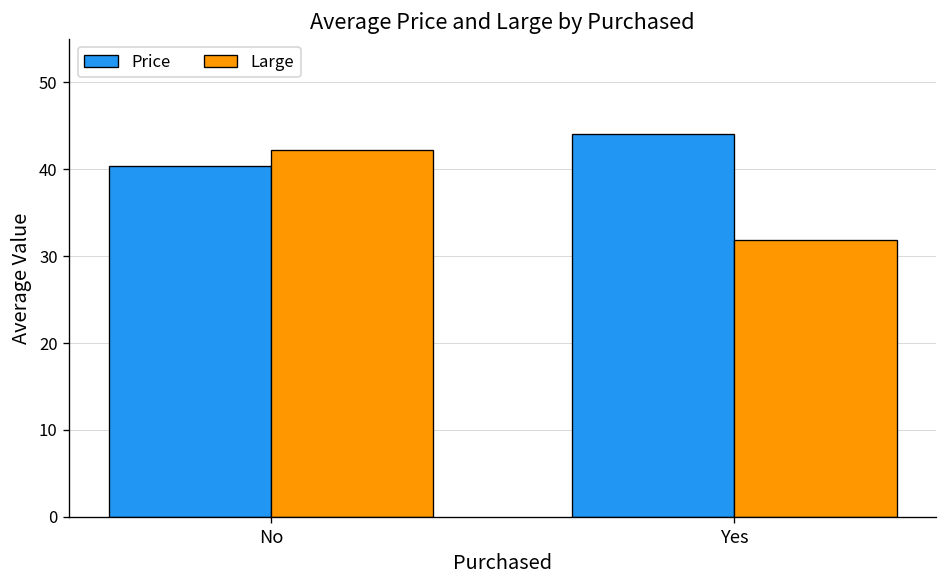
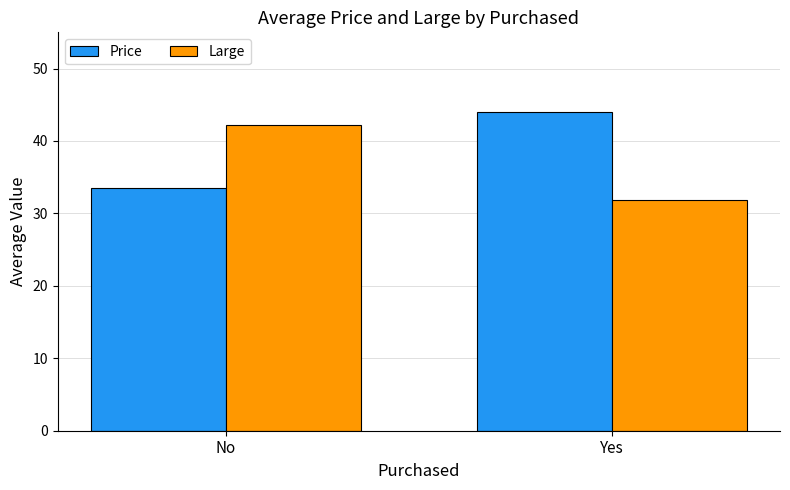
Price, No: 40 -> 33
